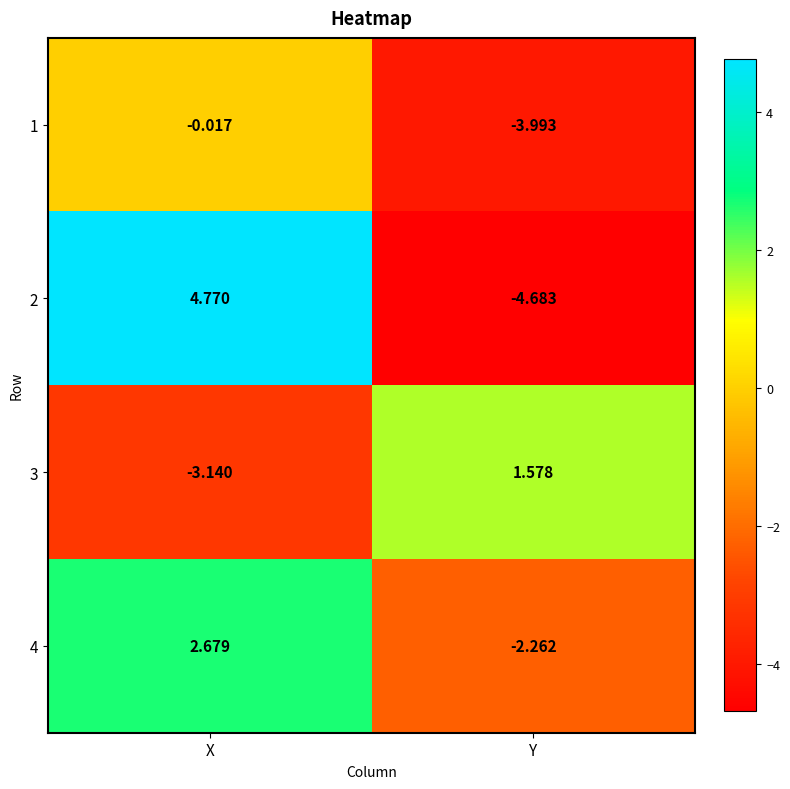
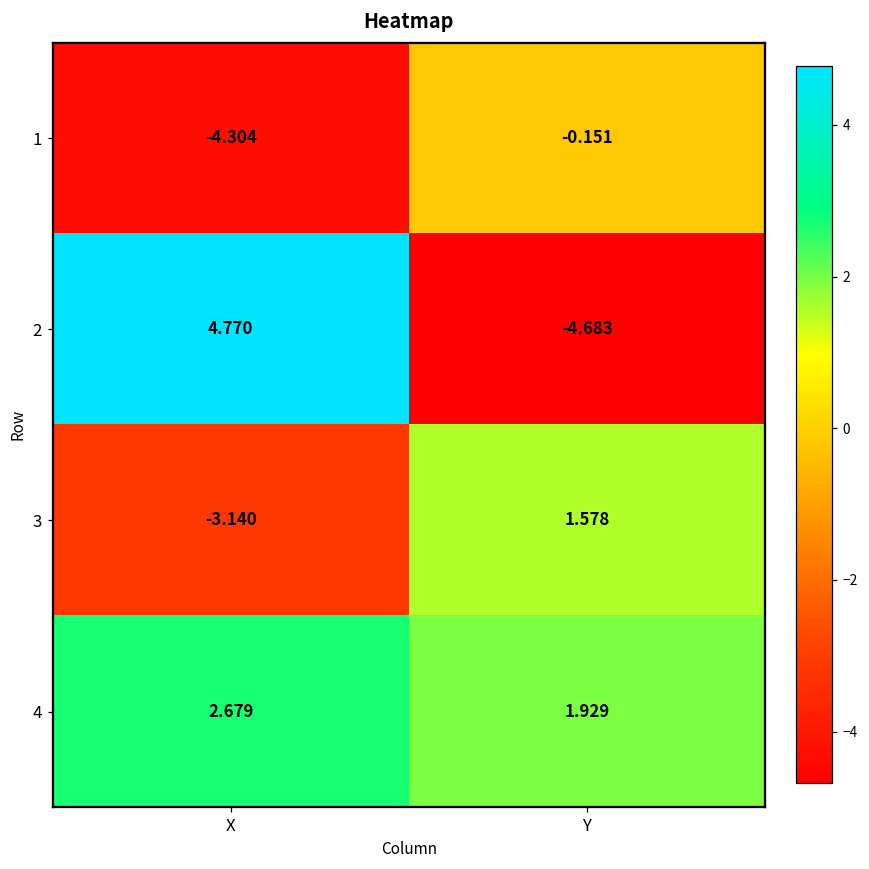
1, X: -0.017 -> -4.304
1, Y: -3.993 -> -0.151
4, Y: -2.262 -> 1.929
